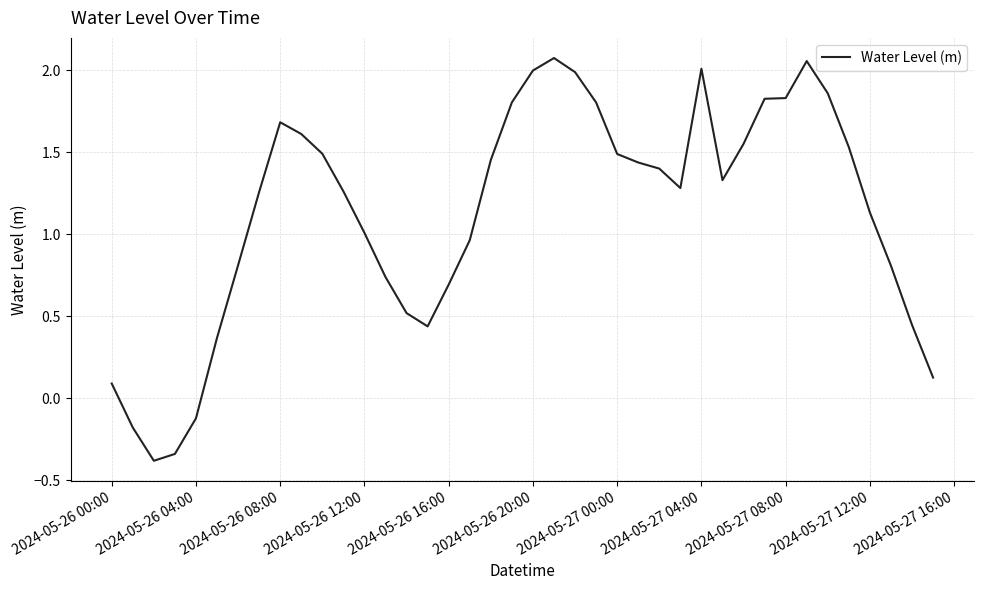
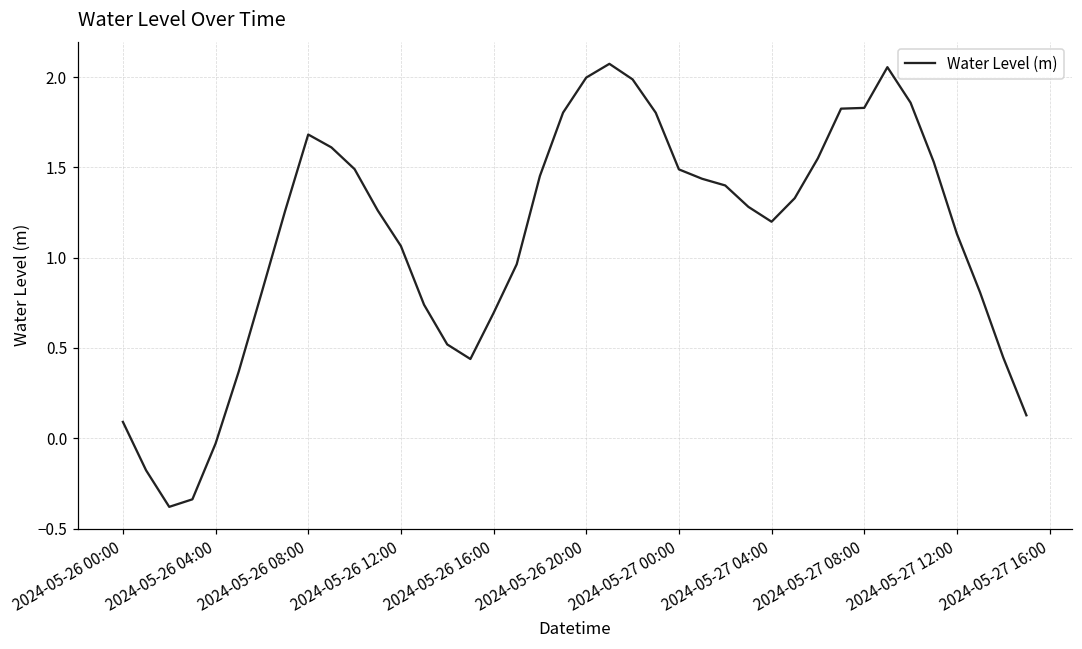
2024-05-26 04:00: -0.12 -> -0.03
2024-05-26 12:00: 1.01 -> 1.06
2024-05-27 04:00: 2.01 -> 1.20
